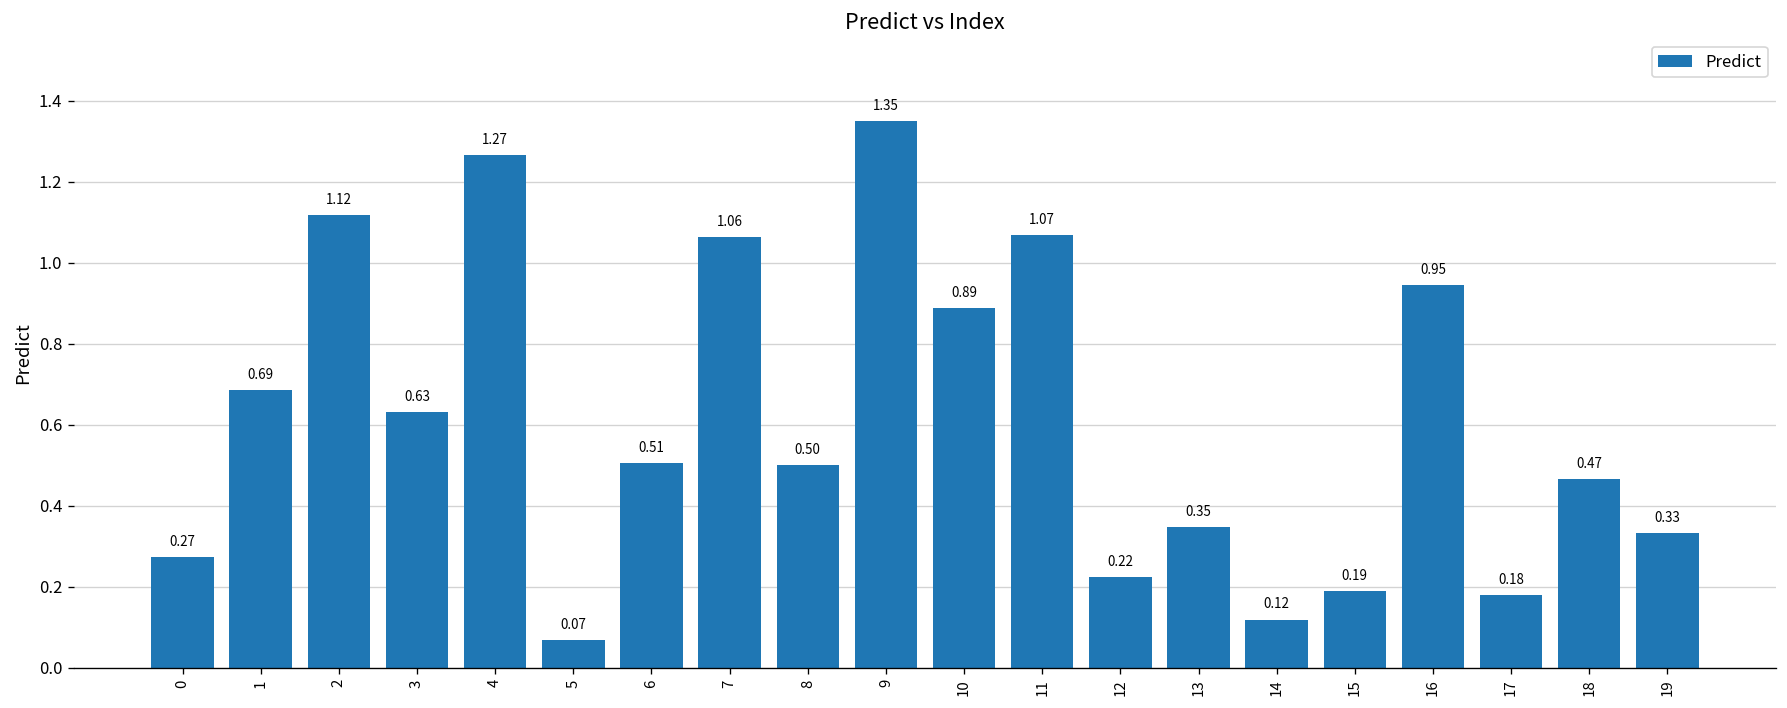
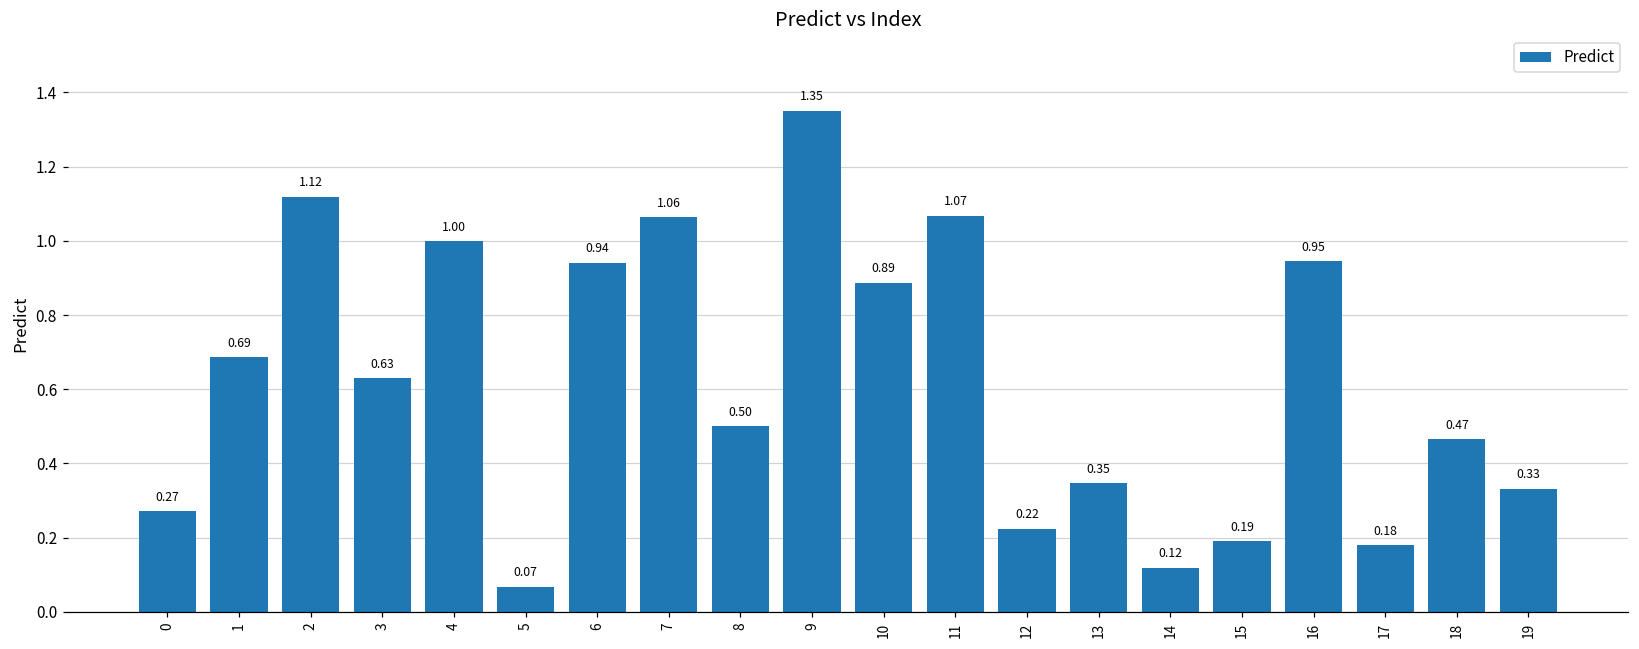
4: 1.27 -> 1.00
6: 0.51 -> 0.94
